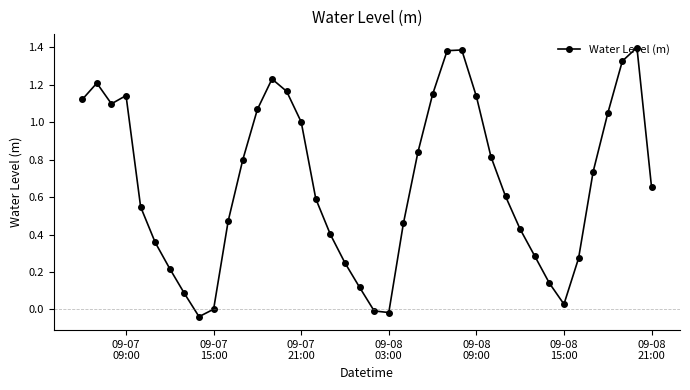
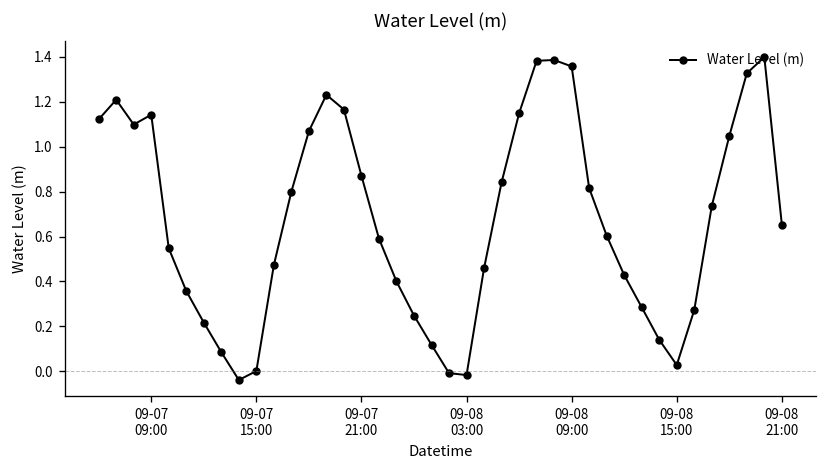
09-07 21:00: 1.00 -> 0.87
09-08 09:00: 1.14 -> 1.36
